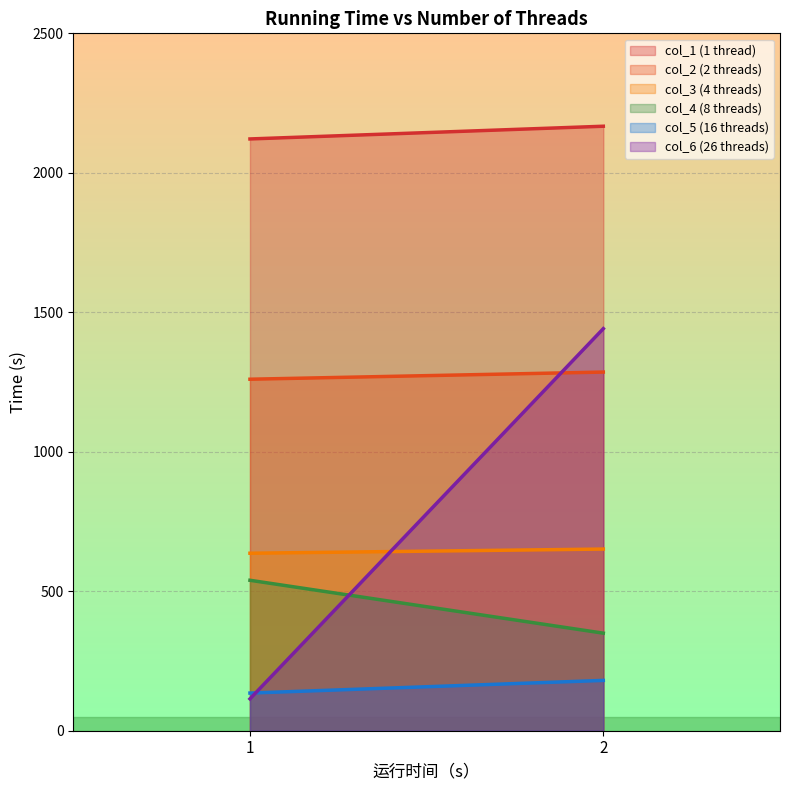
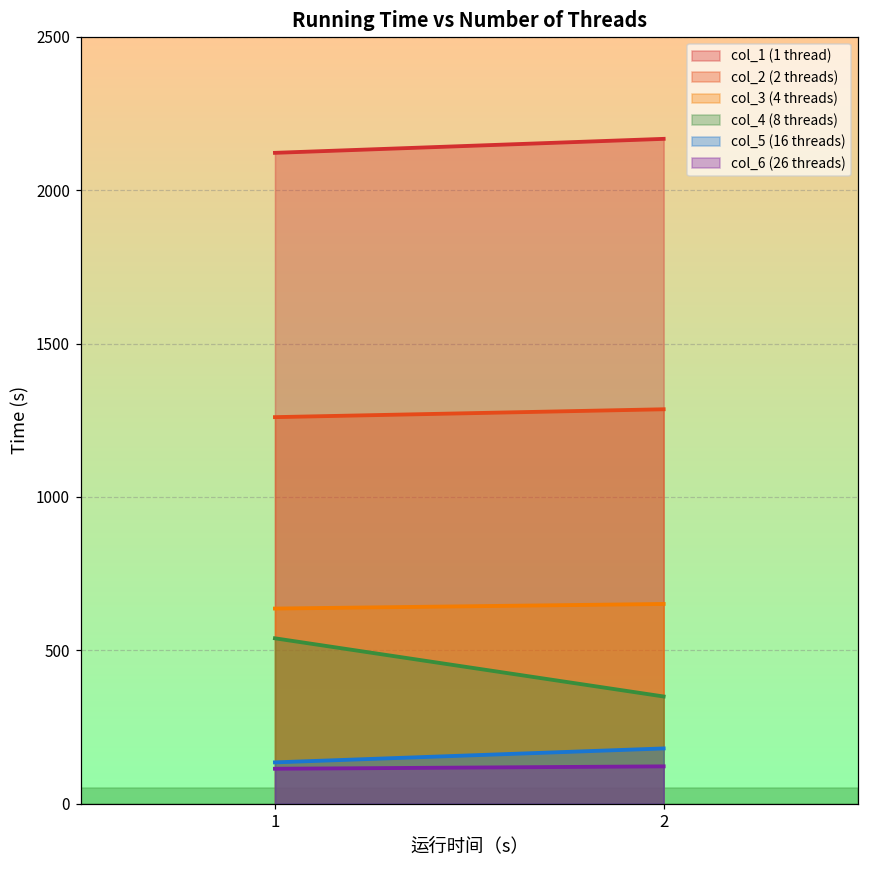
col_6 (26 threads), 2: 1440 -> 120
